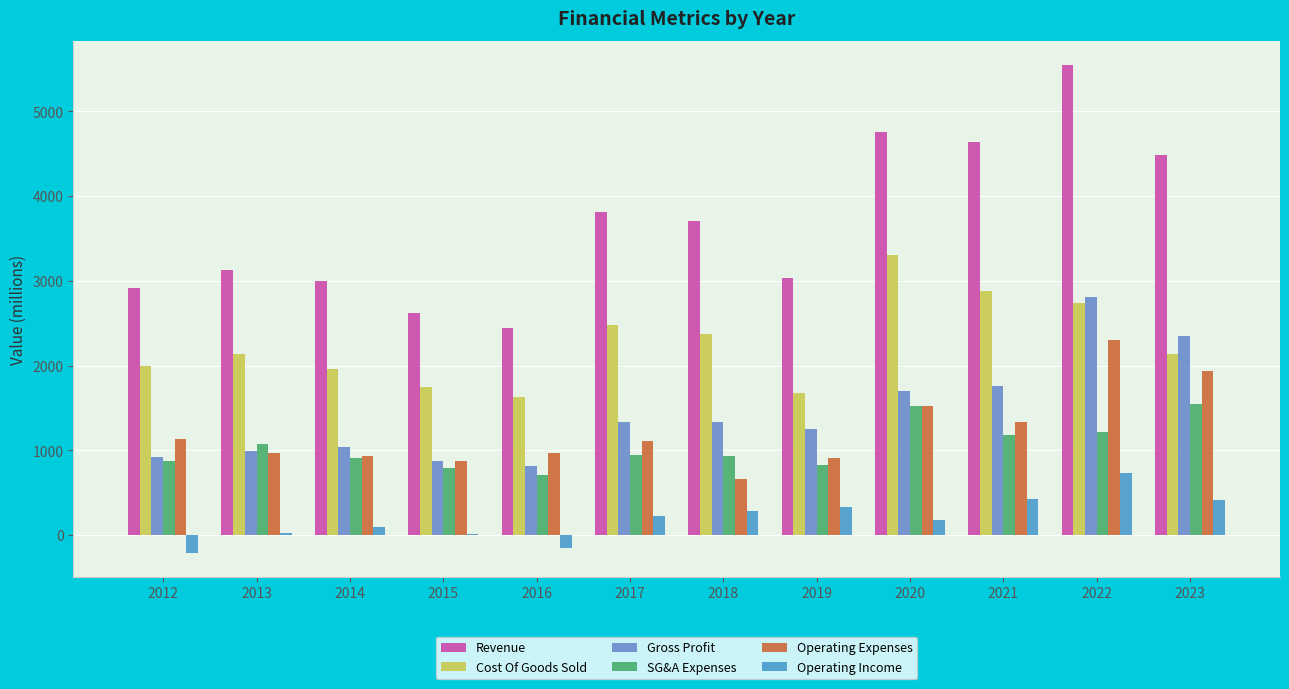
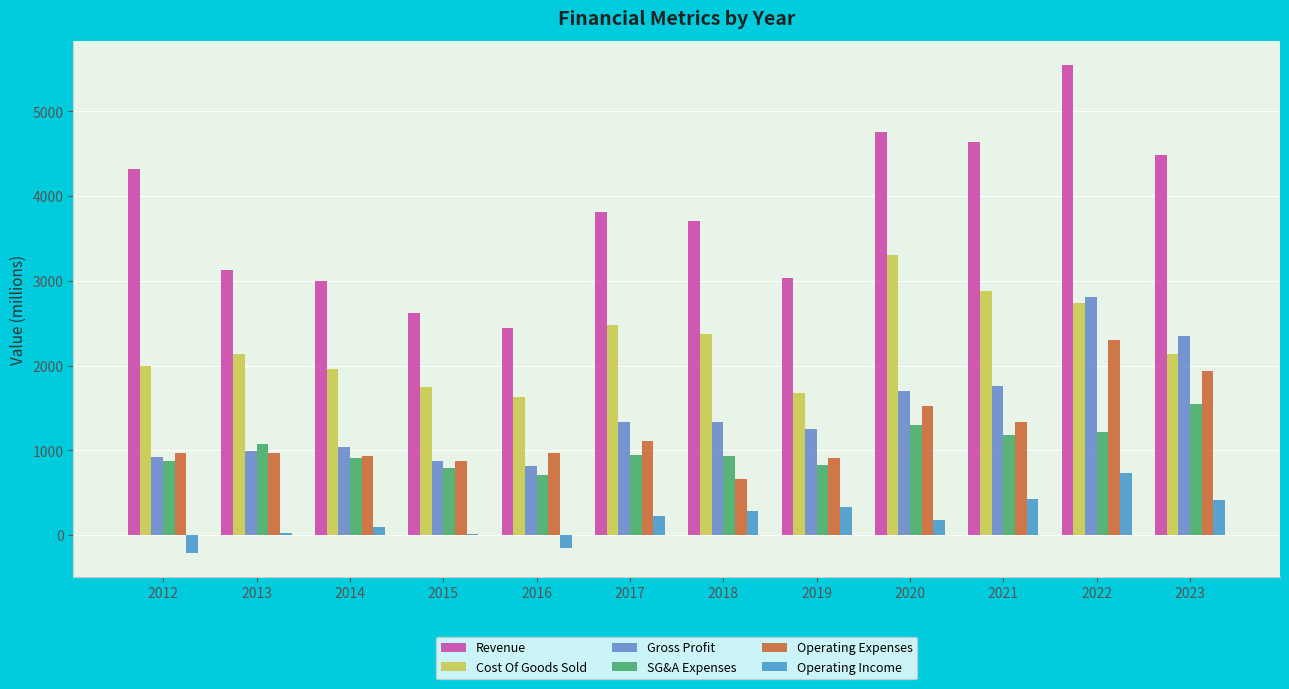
Revenue, 2012: 2900 -> 4300
Operating Expenses, 2012: 1100 -> 1000
SG&A Expenses, 2020: 1500 -> 1300
